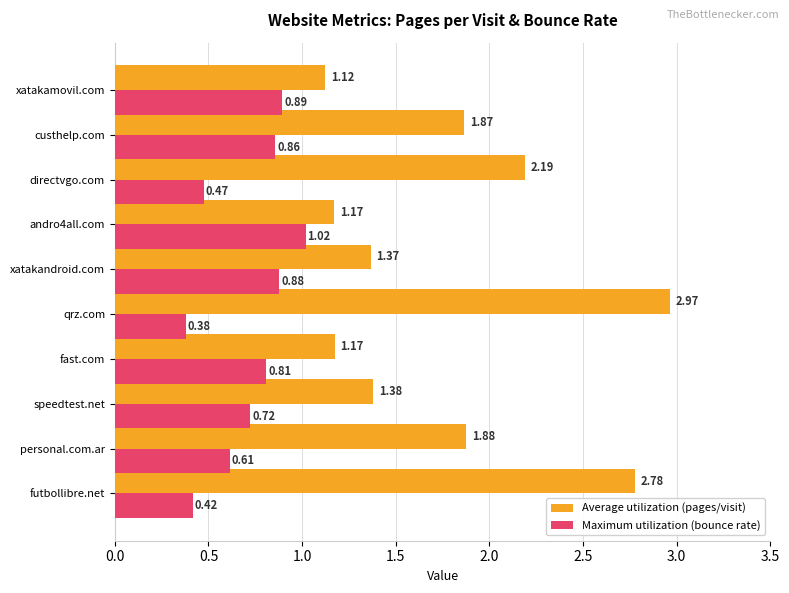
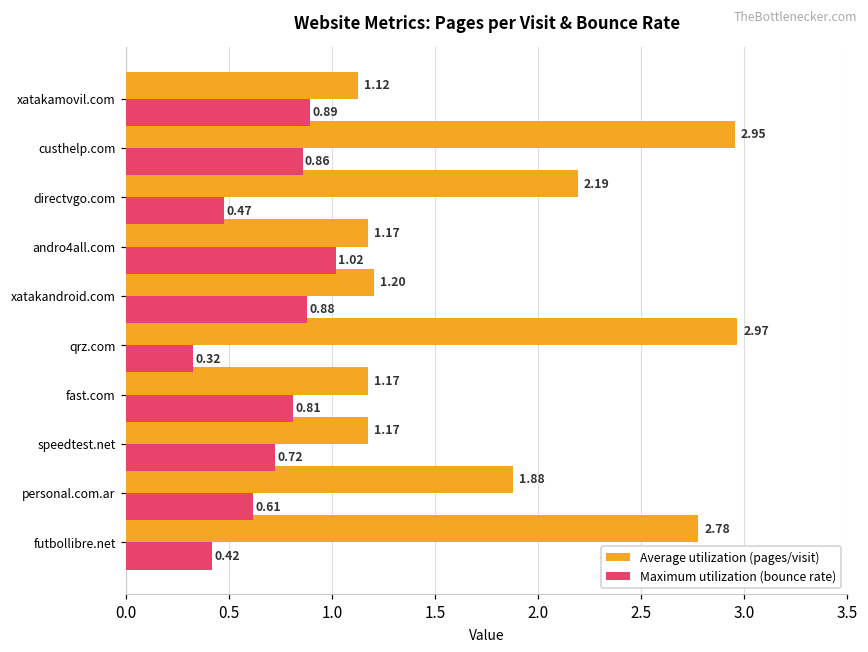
Average utilization (pages/visit), custhelp.com: 1.87 -> 2.95
Average utilization (pages/visit), xatakandroid.com: 1.37 -> 1.20
Maximum utilization (bounce rate), qrz.com: 0.38 -> 0.32
Average utilization (pages/visit), speedtest.net: 1.38 -> 1.17
